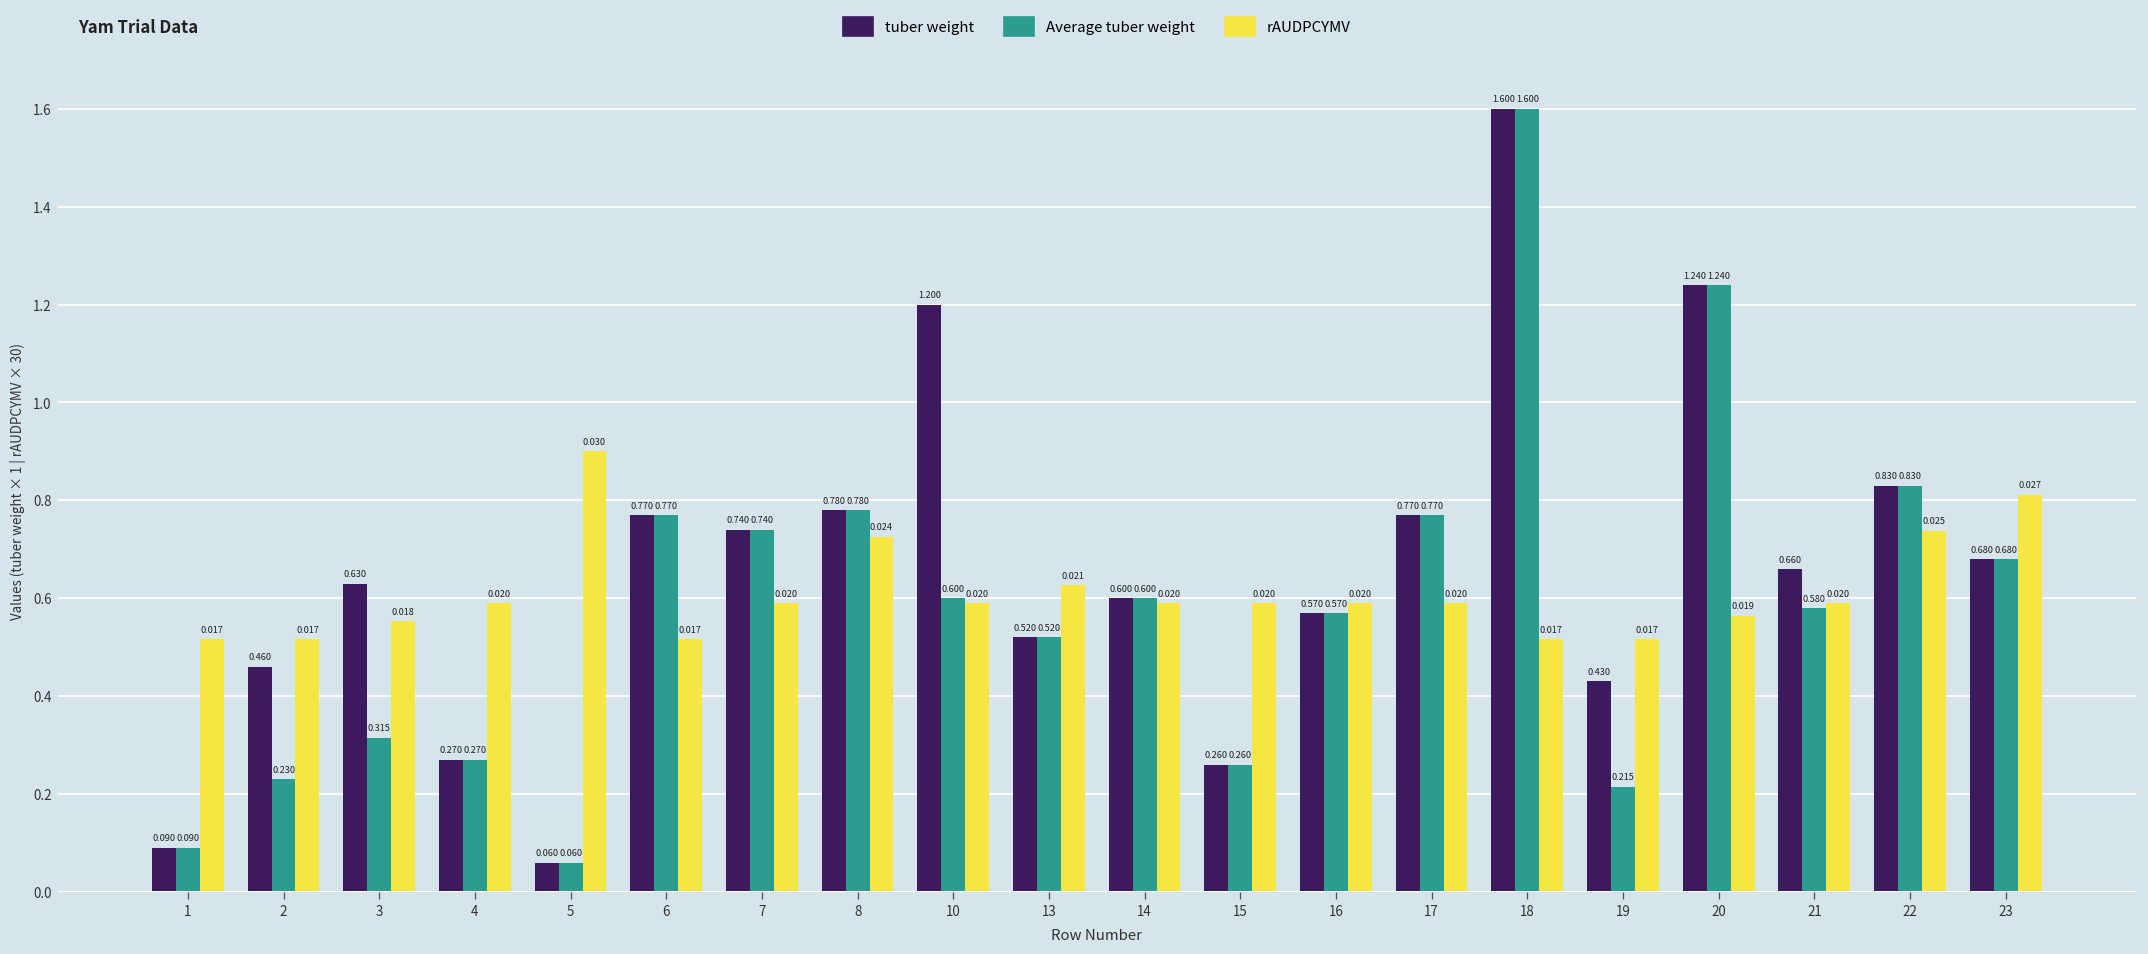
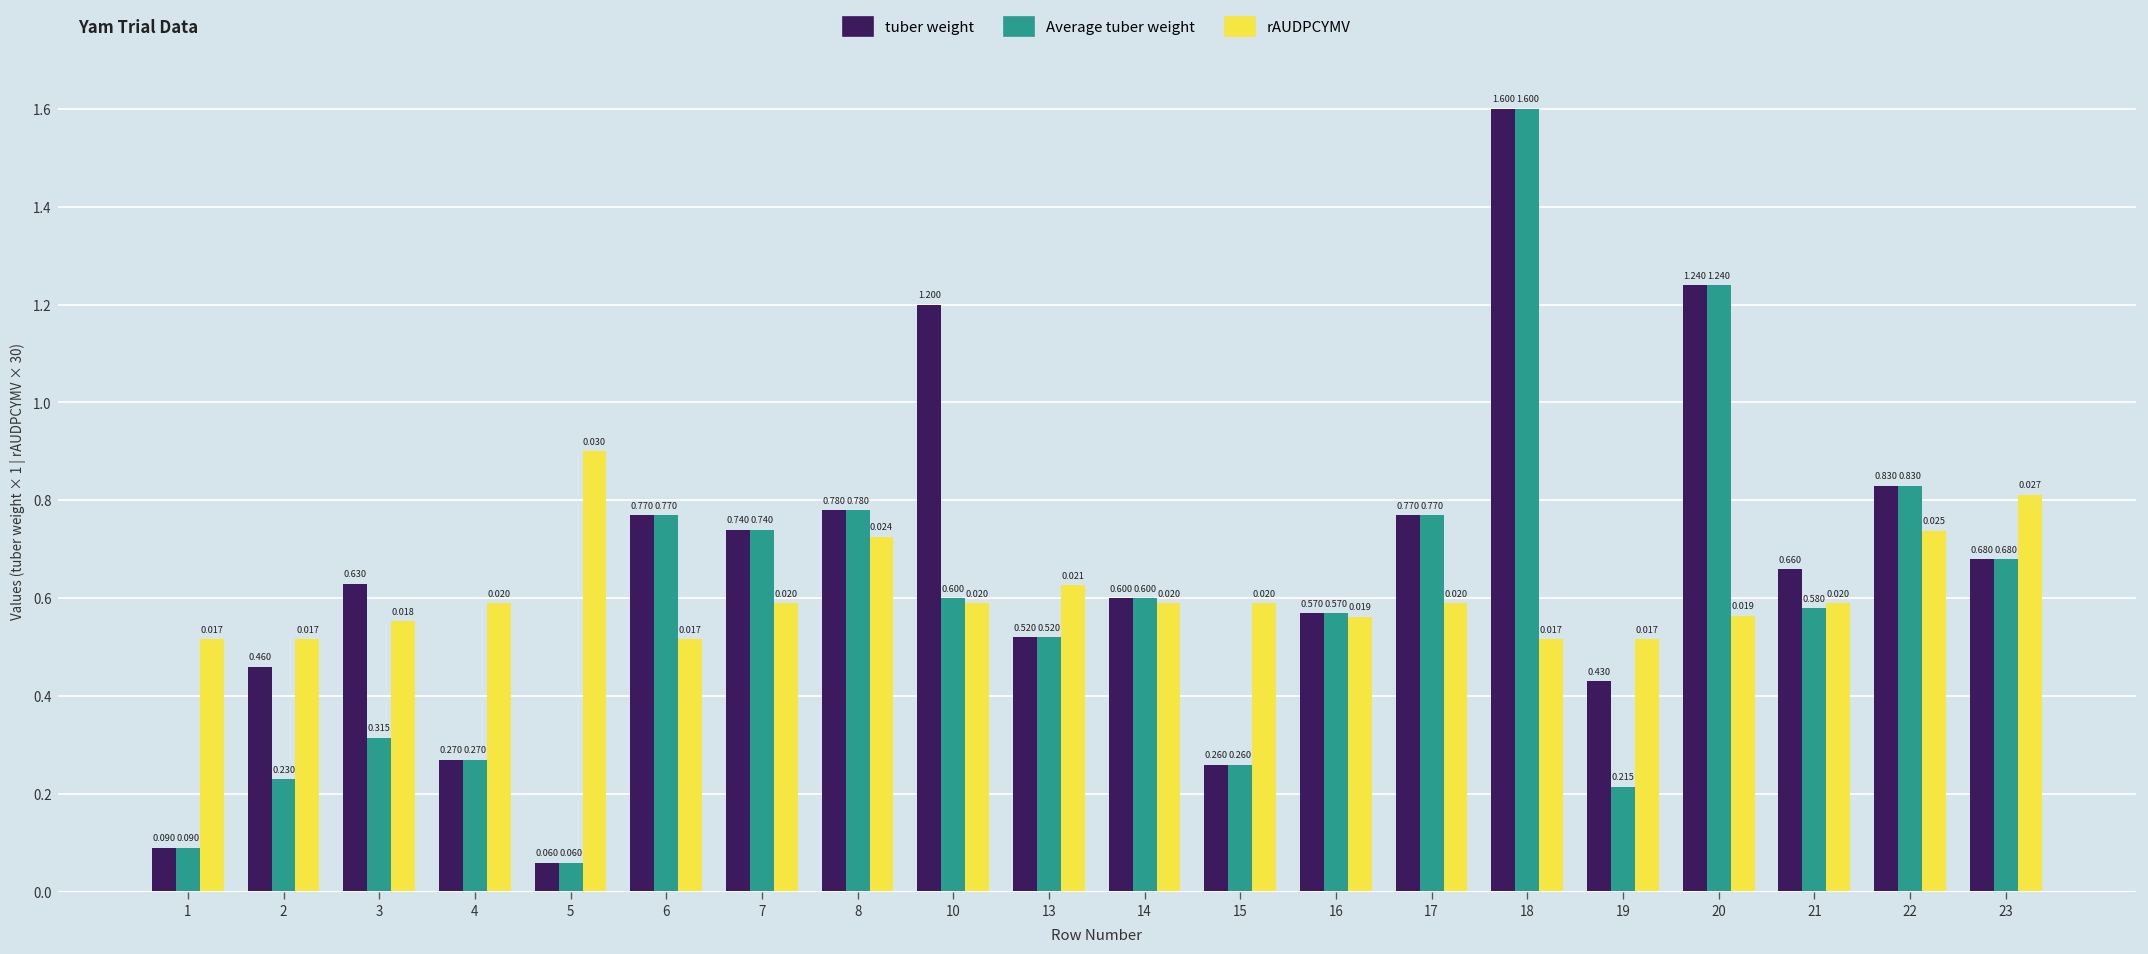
rAUDPCYMV, 16: 0.020 -> 0.019
